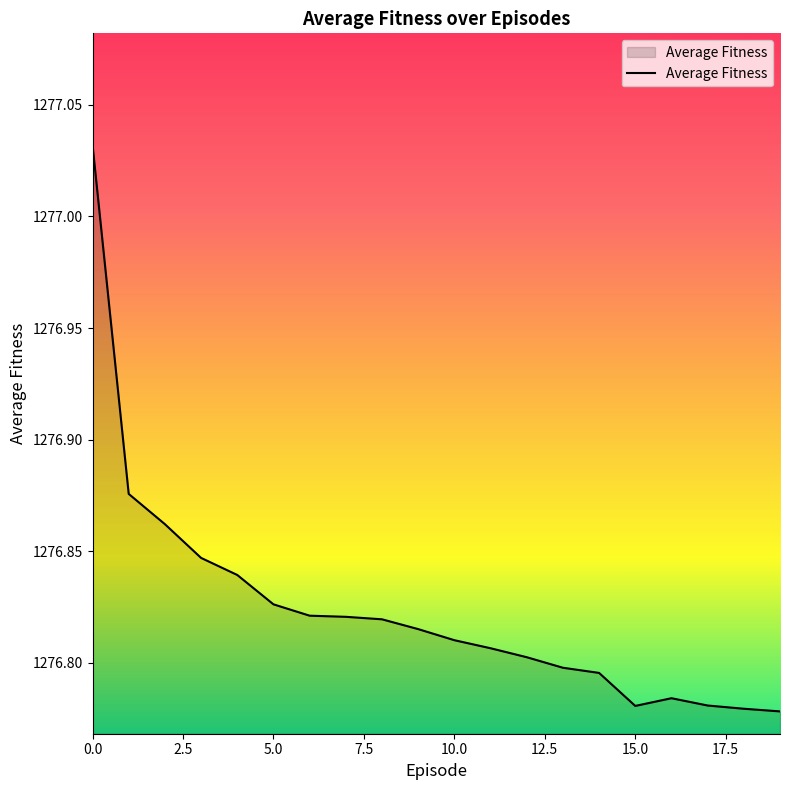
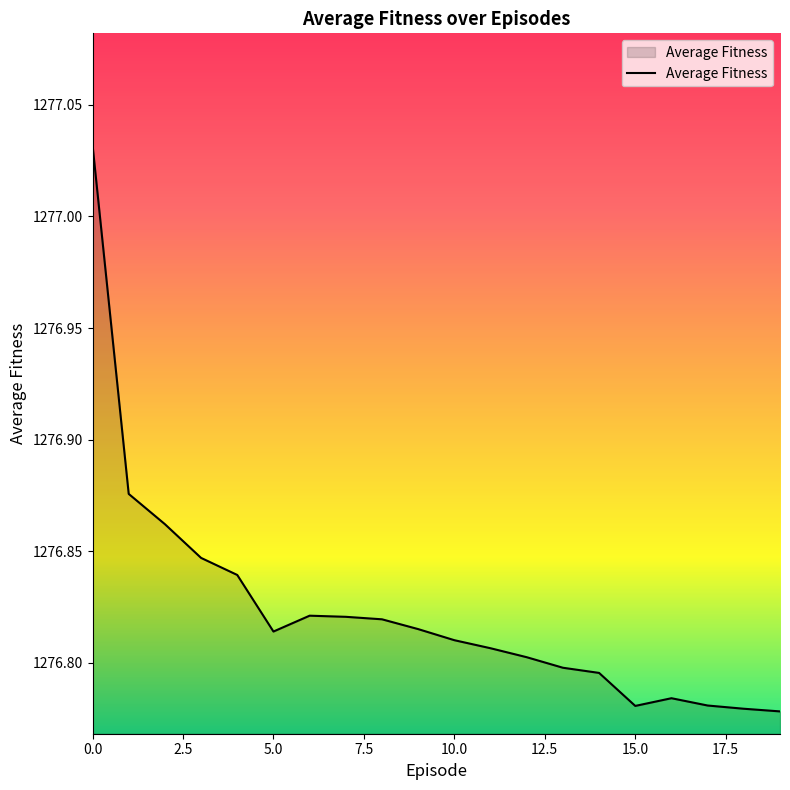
5.0: 1276.826 -> 1276.814
